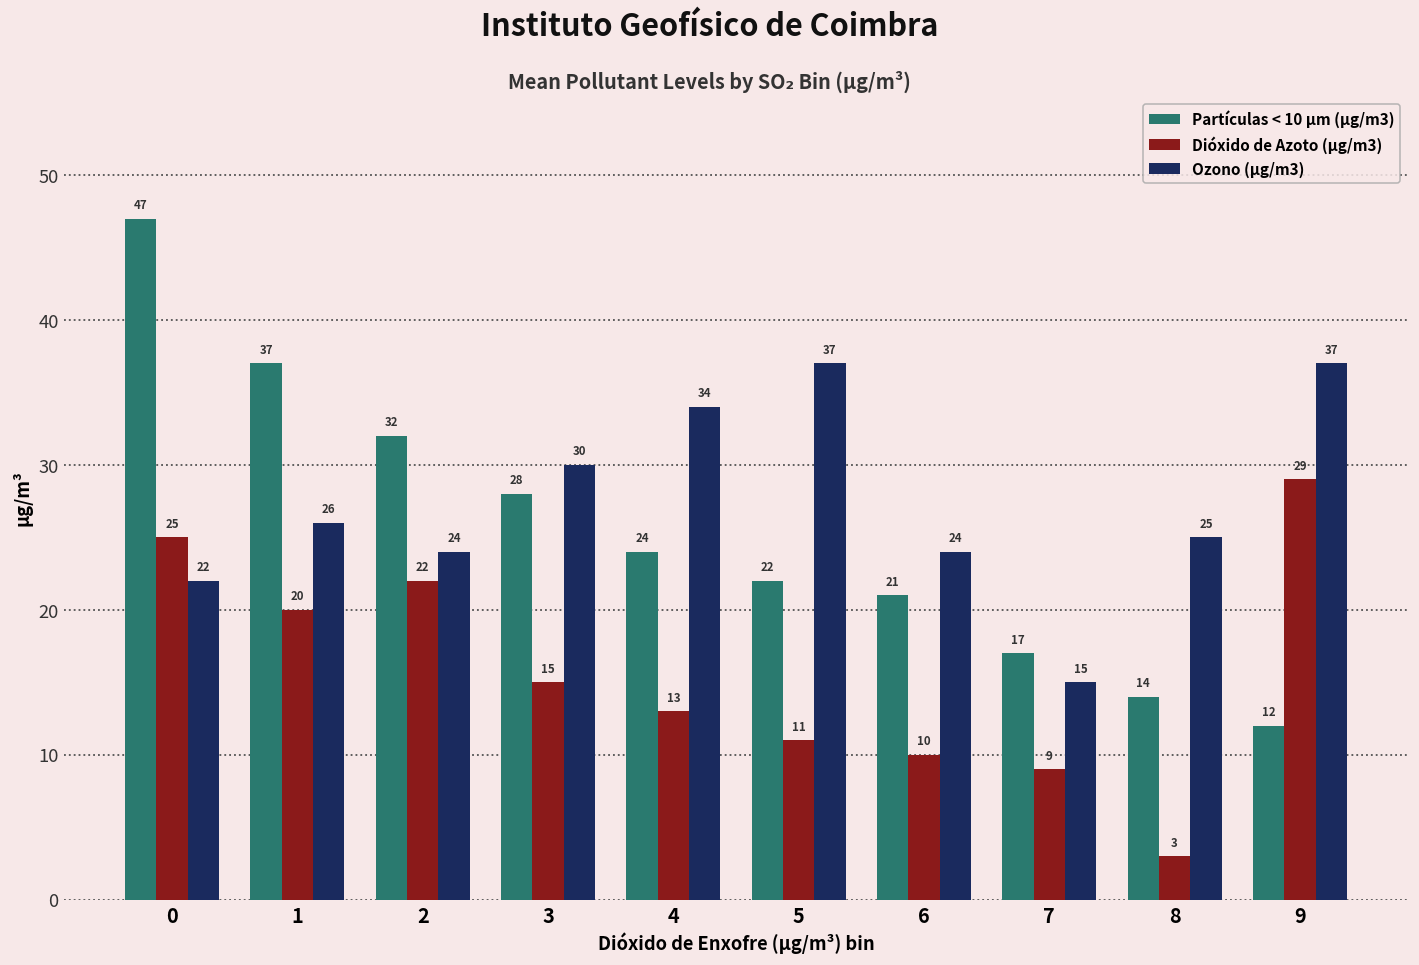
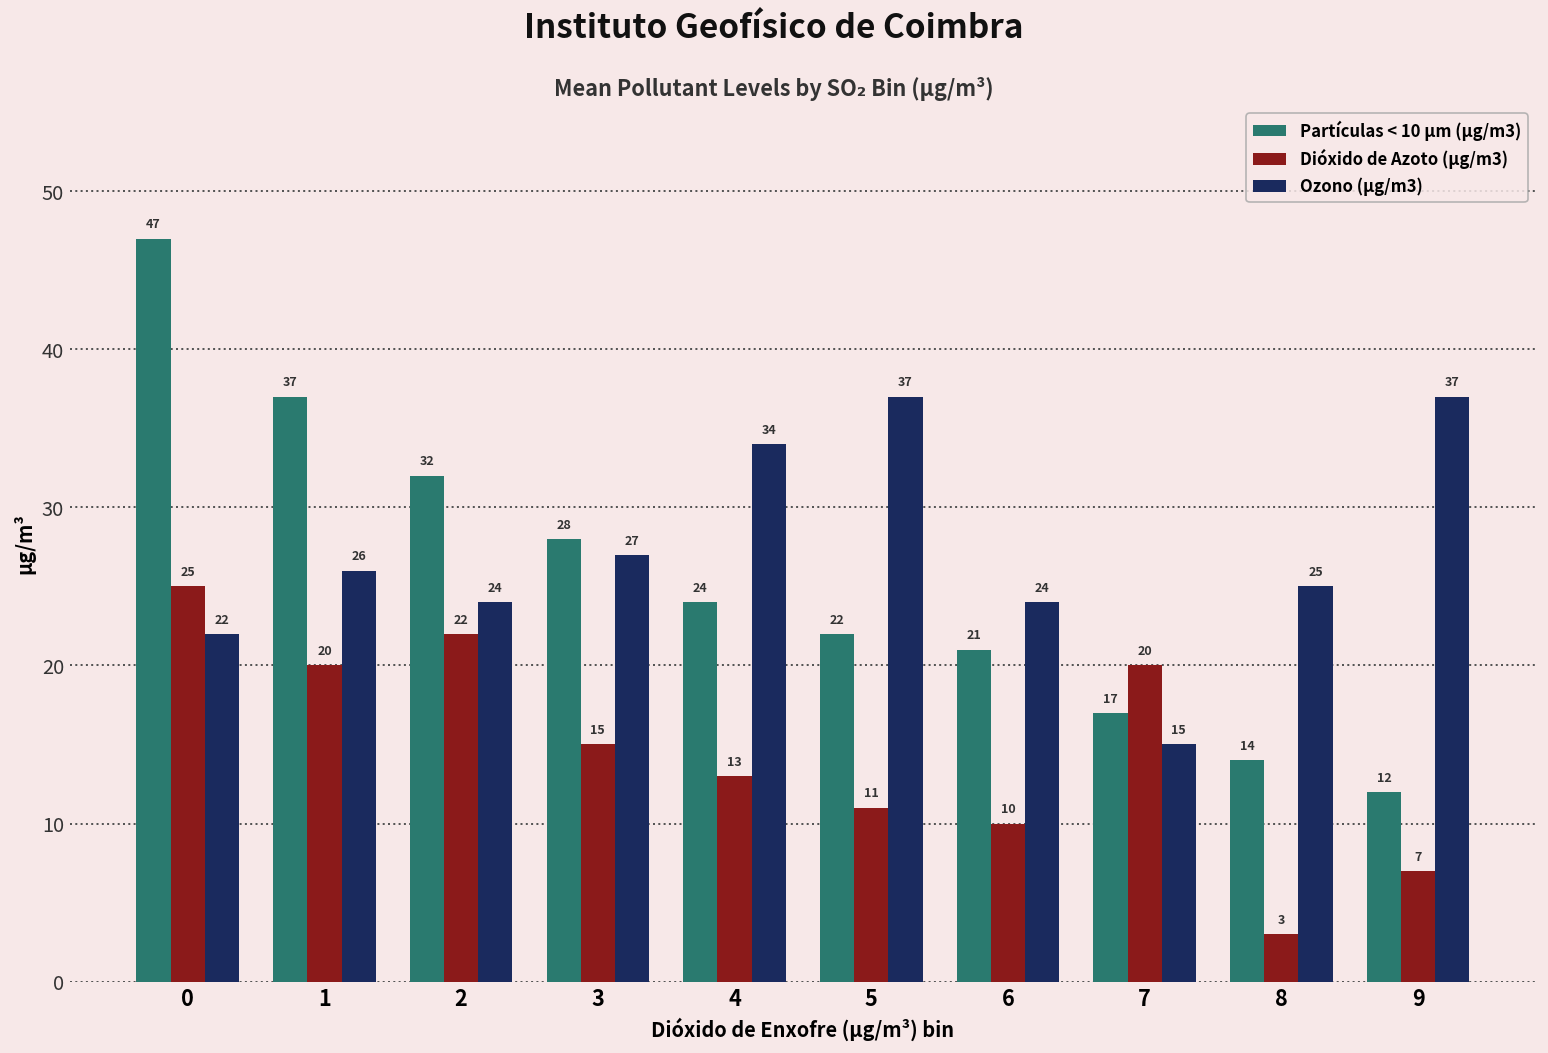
Ozono (µg/m3), 3: 30 -> 27
Dióxido de Azoto (µg/m3), 7: 9 -> 20
Dióxido de Azoto (µg/m3), 9: 29 -> 7
